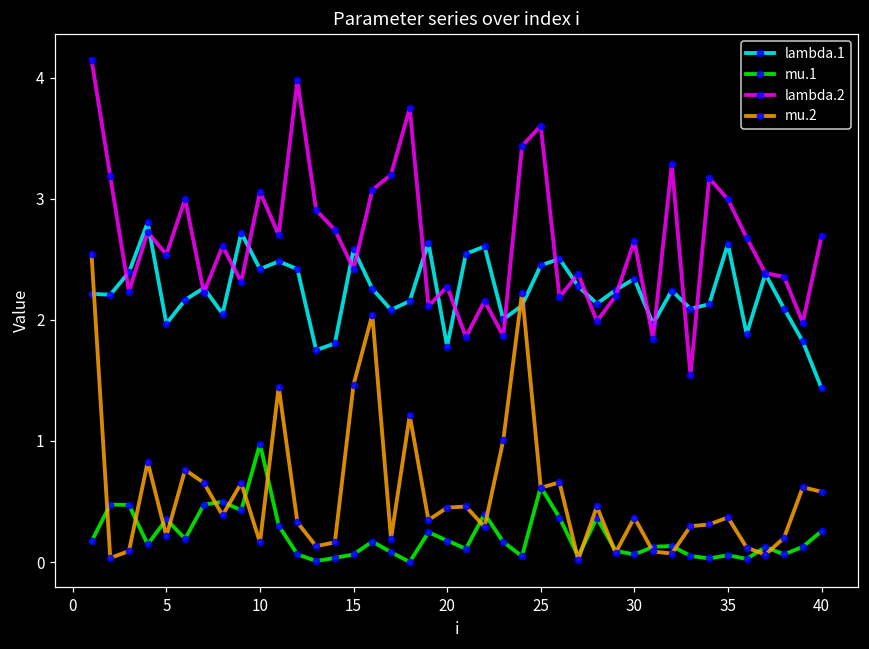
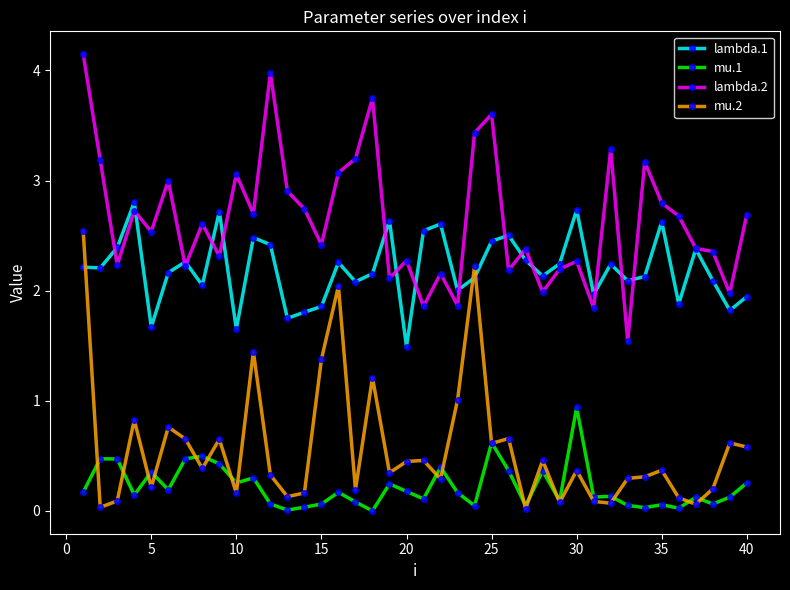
lambda.1, 5: 1.97 -> 1.67
lambda.1, 10: 2.42 -> 1.65
mu.1, 10: 0.98 -> 0.25
lambda.1, 15: 2.58 -> 1.86
mu.2, 15: 1.46 -> 1.38
lambda.1, 20: 1.78 -> 1.49
lambda.1, 30: 2.34 -> 2.73
mu.1, 30: 0.06 -> 0.94
lambda.2, 30: 2.65 -> 2.27
lambda.2, 35: 2.99 -> 2.80
lambda.1, 40: 1.44 -> 1.95
